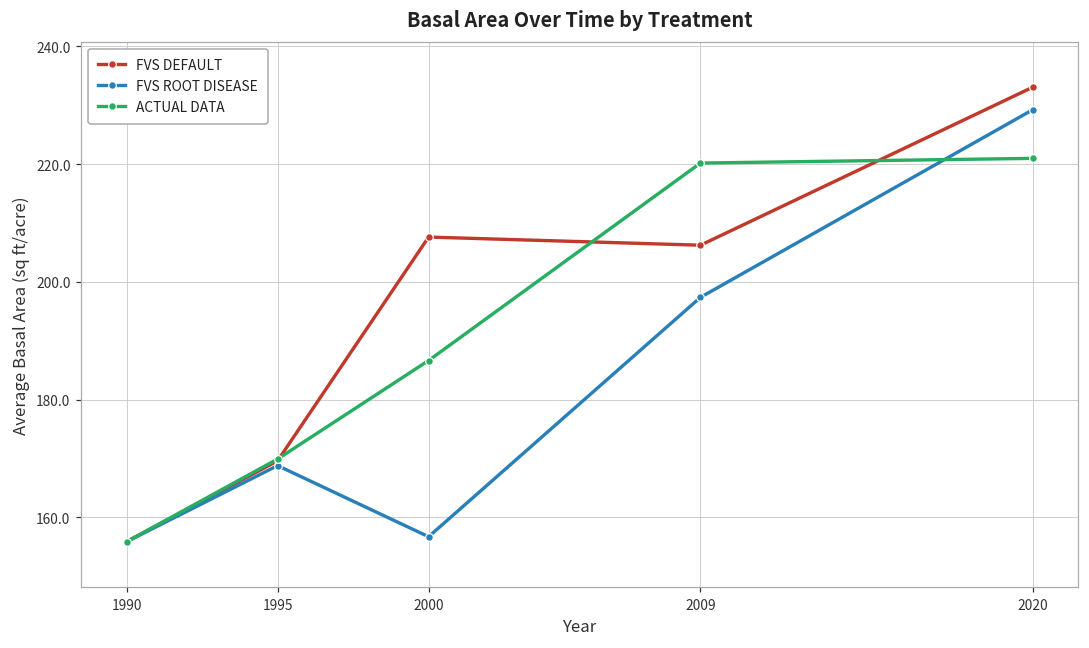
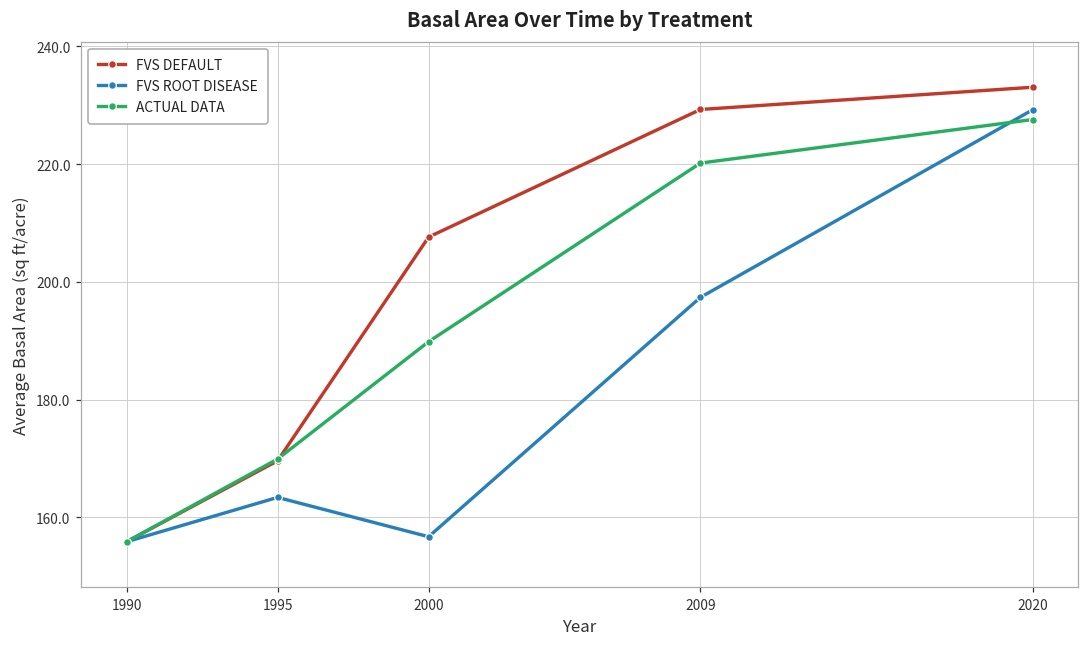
FVS ROOT DISEASE, 1995: 169 -> 163
ACTUAL DATA, 2000: 187 -> 190
FVS DEFAULT, 2009: 206 -> 229
ACTUAL DATA, 2020: 221 -> 228
